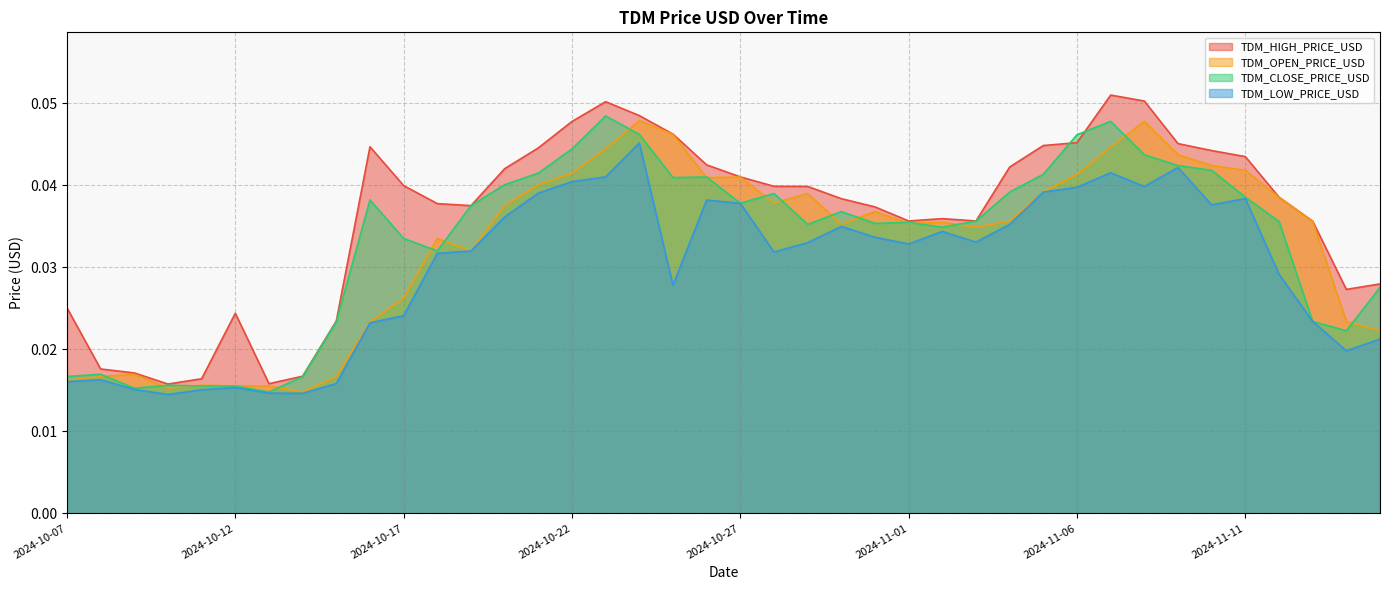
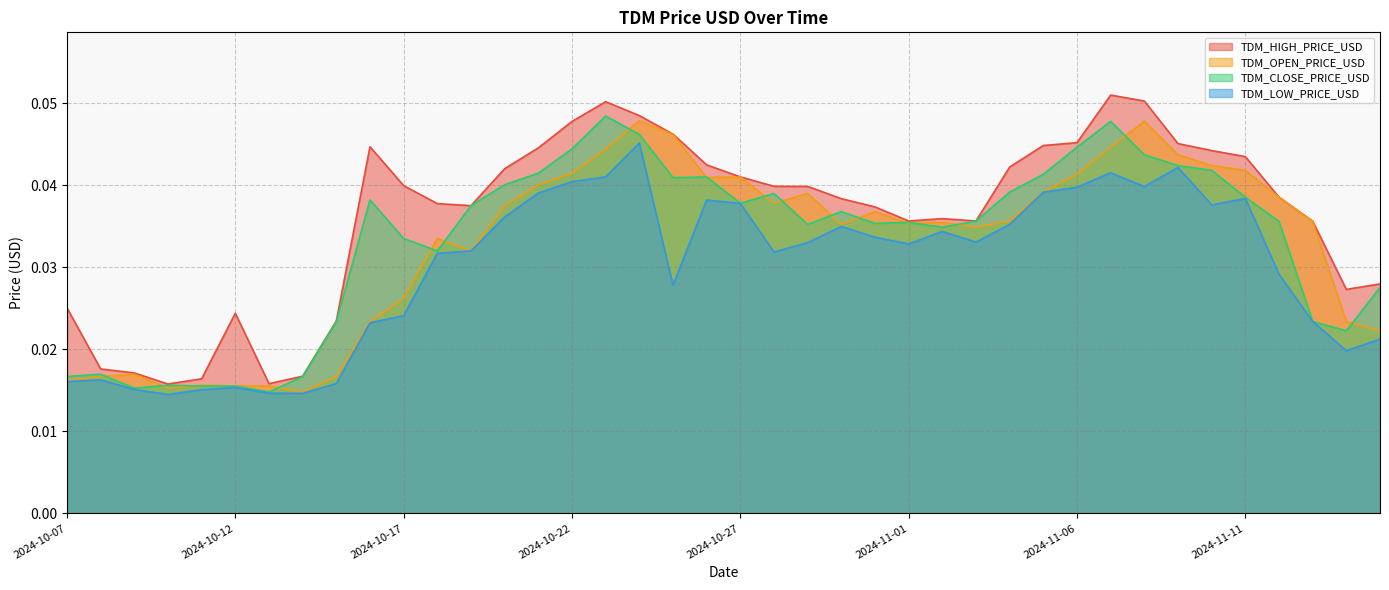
TDM_CLOSE_PRICE_USD, 2024-11-06: 0.046 -> 0.045
